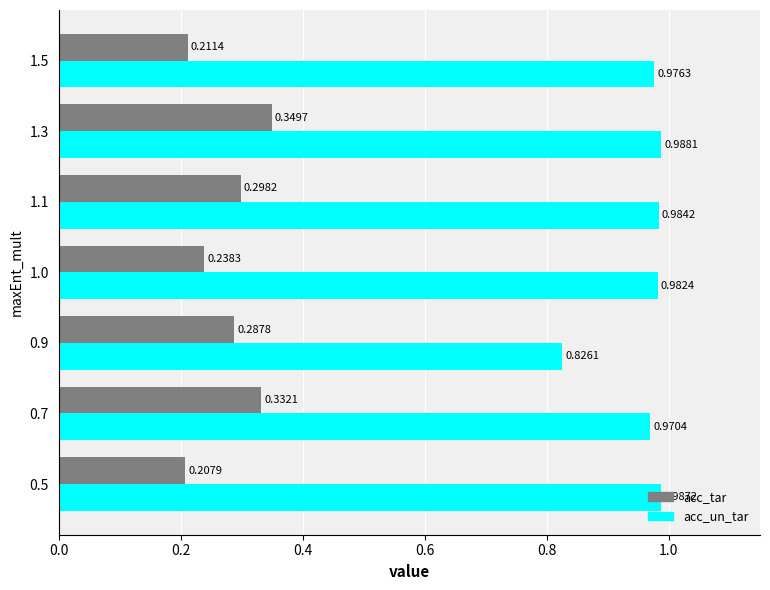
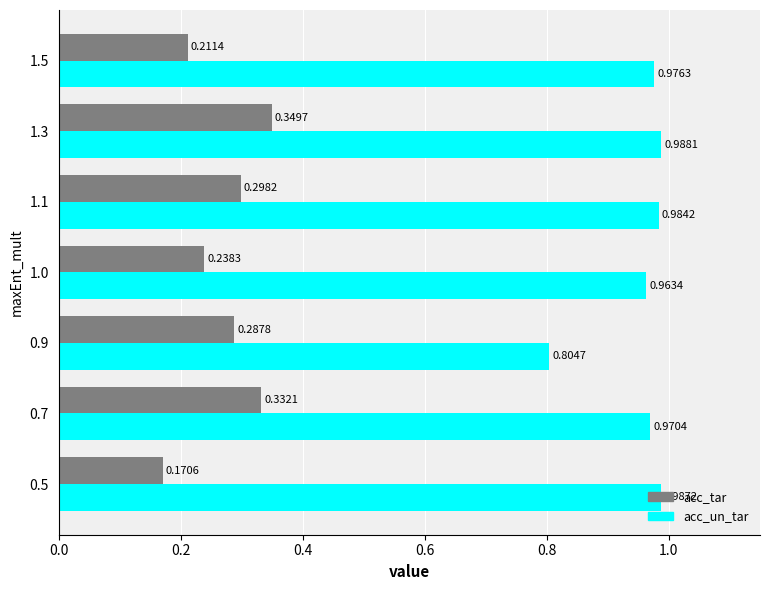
acc_un_tar, 1.0: 0.9824 -> 0.9634
acc_un_tar, 0.9: 0.8261 -> 0.8047
acc_tar, 0.5: 0.2079 -> 0.1706
